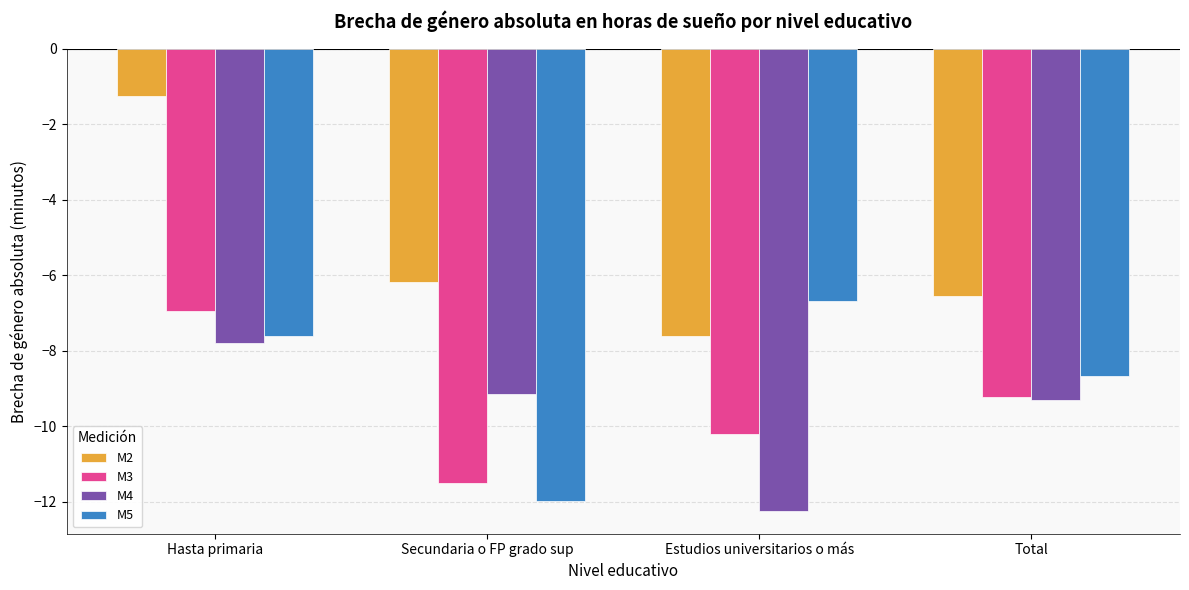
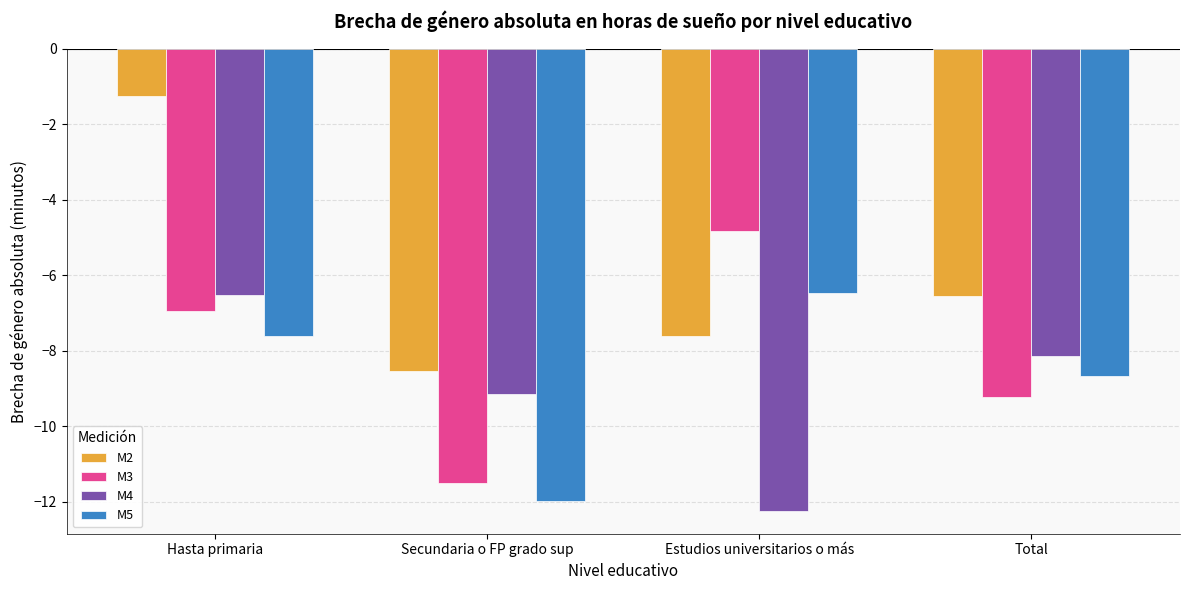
M4, Hasta primaria: -7.8 -> -6.5
M2, Secundaria o FP grado sup: -6.2 -> -8.5
M3, Estudios universitarios o más: -10.2 -> -4.8
M5, Estudios universitarios o más: -6.7 -> -6.5
M4, Total: -9.3 -> -8.1
